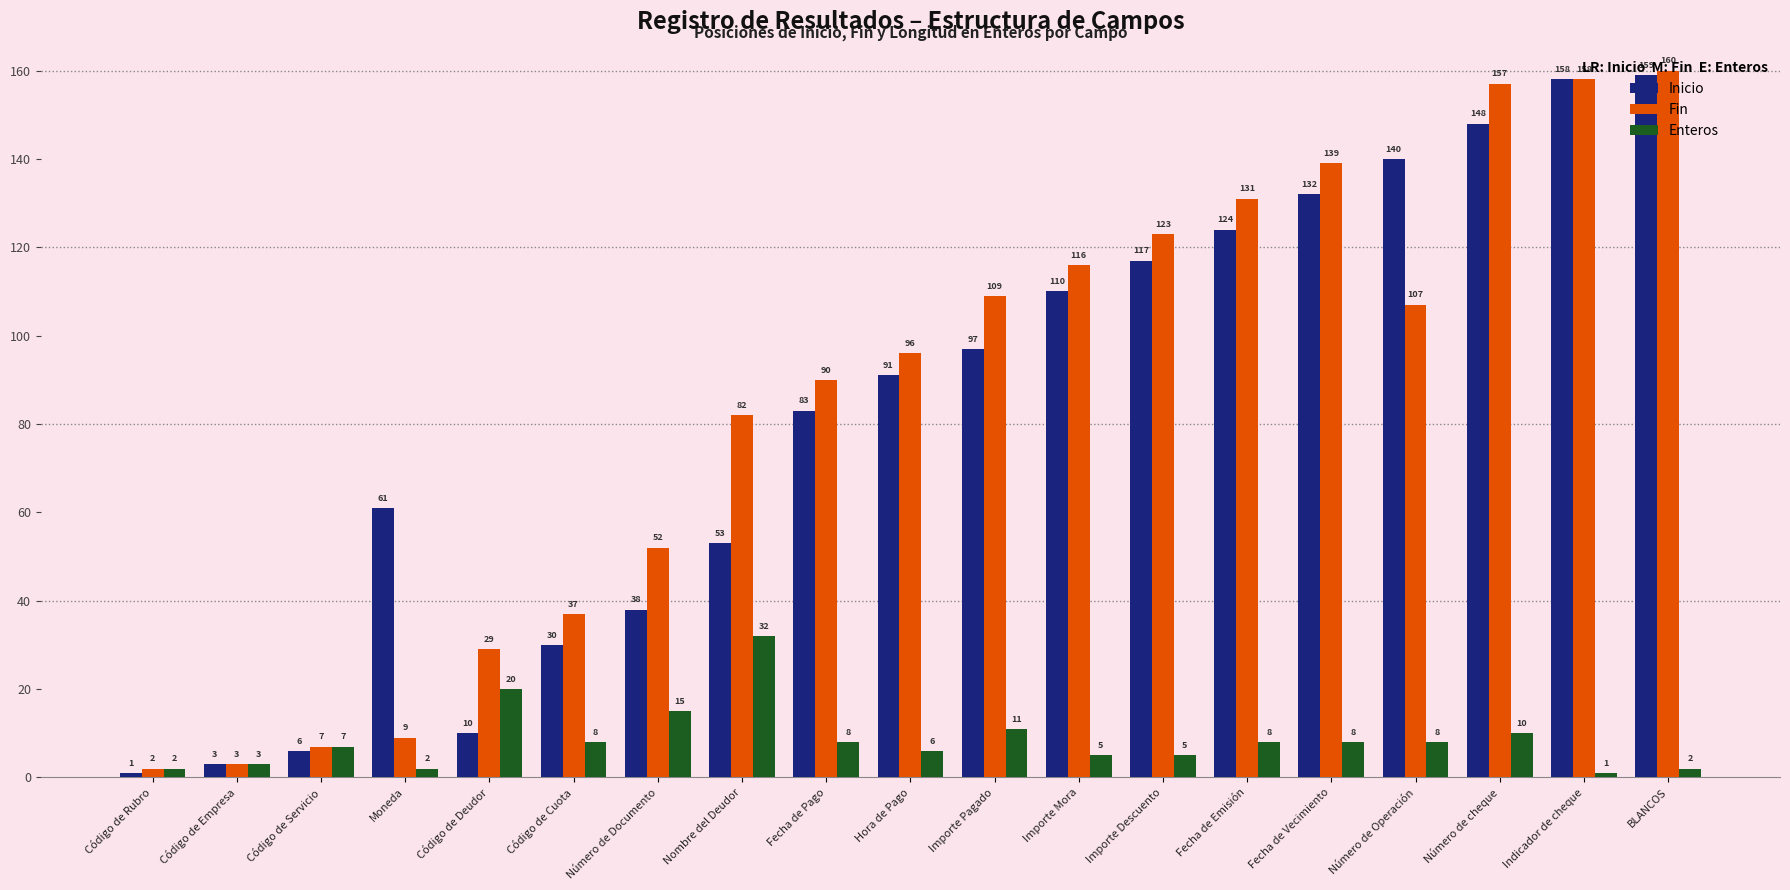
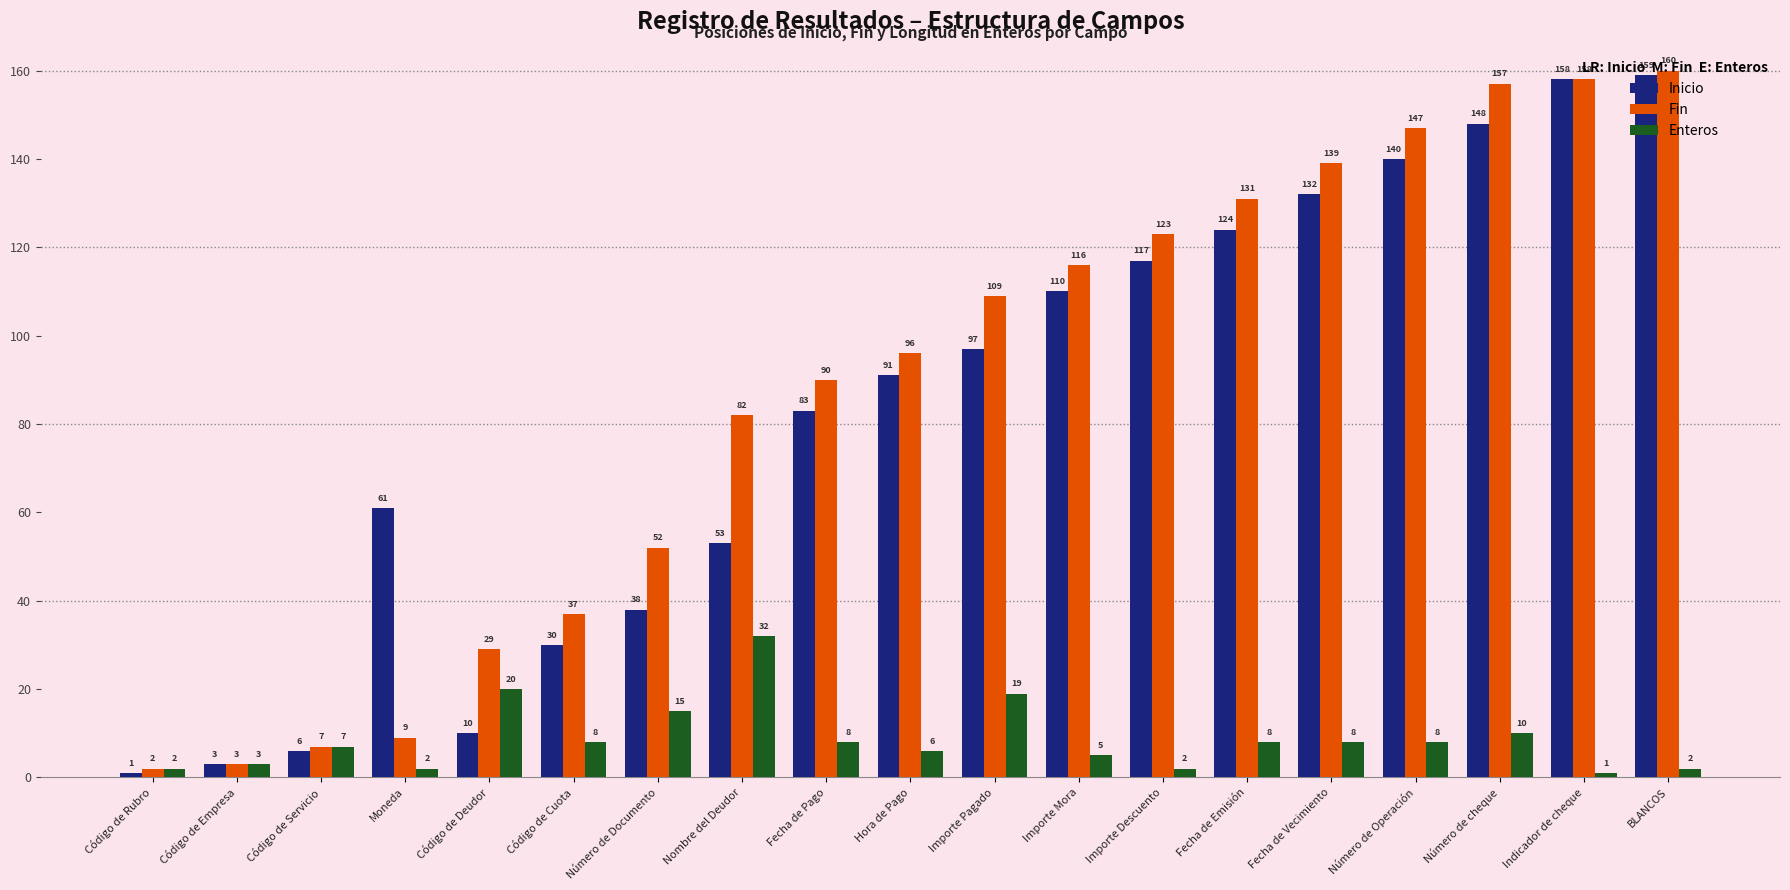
Enteros, Importe Pagado: 11 -> 19
Enteros, Importe Descuento: 5 -> 2
Fin, Número de Operación: 107 -> 147
